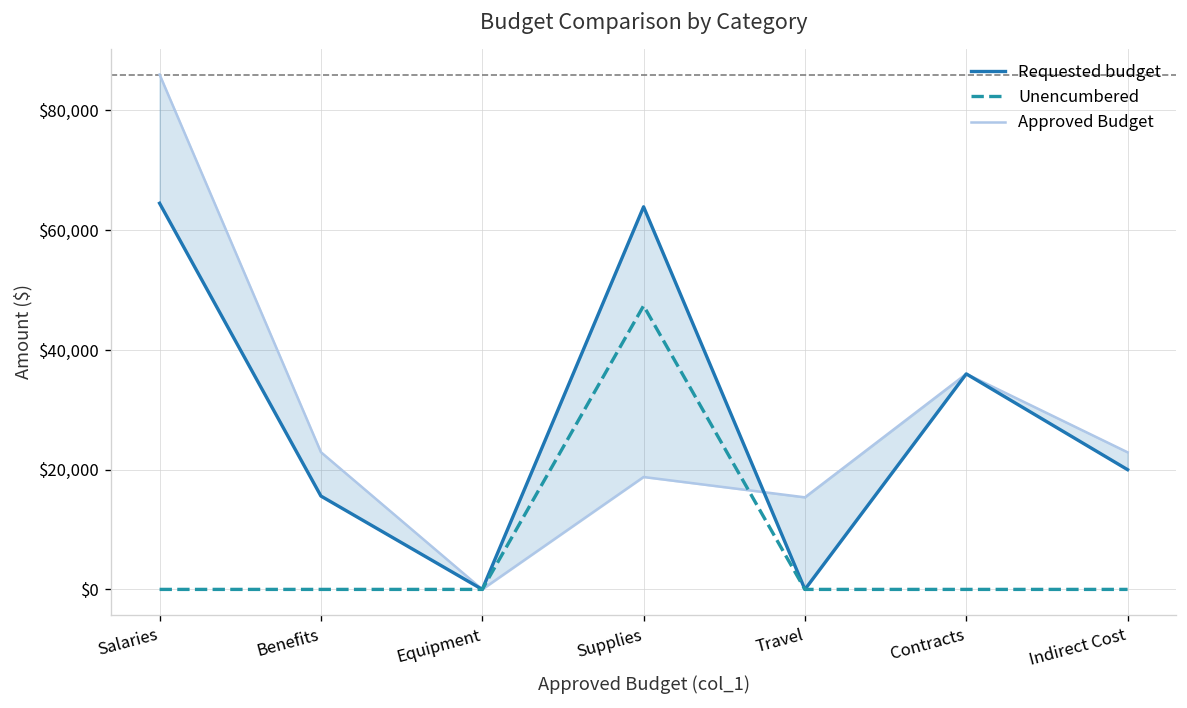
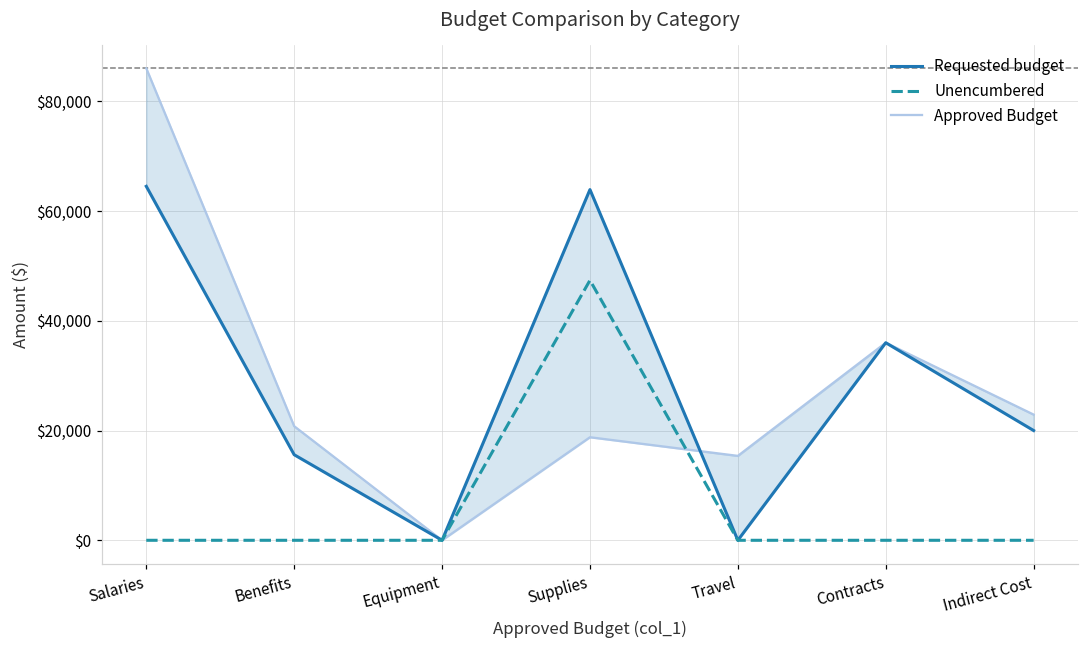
Approved Budget, Benefits: $23,000 -> $21,000
